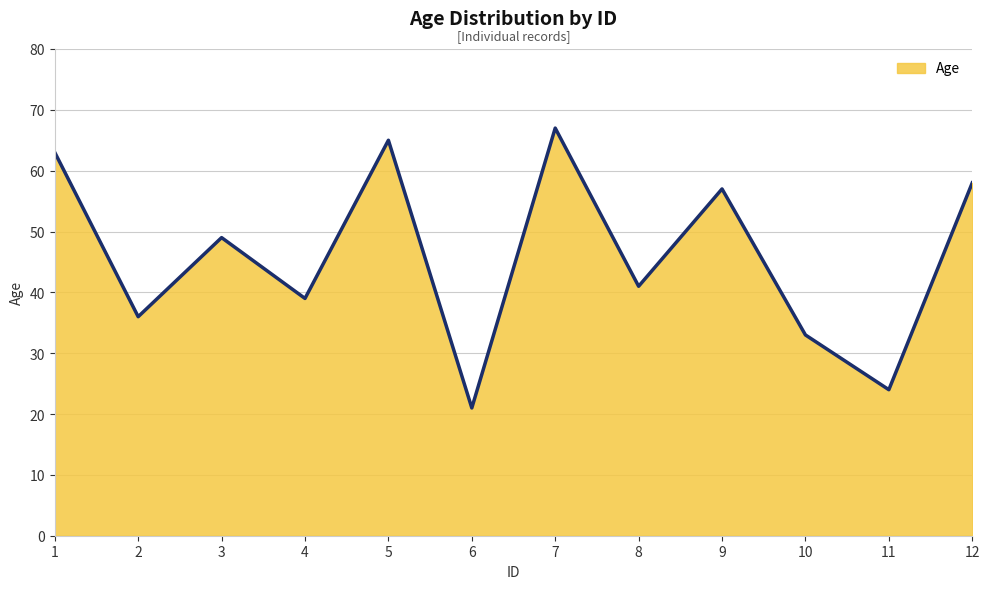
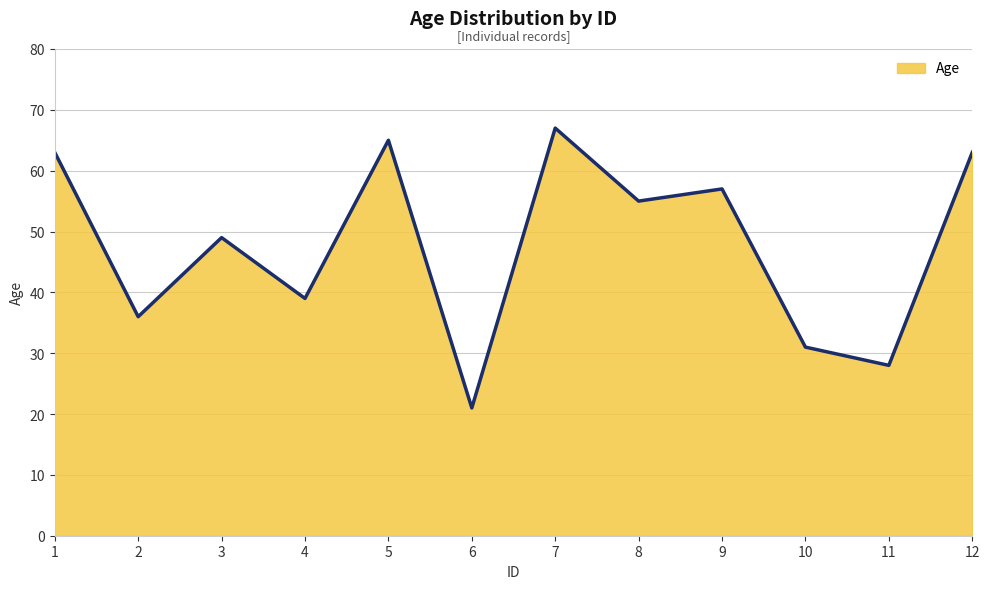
8: 41 -> 55
10: 33 -> 31
11: 24 -> 28
12: 58 -> 63
